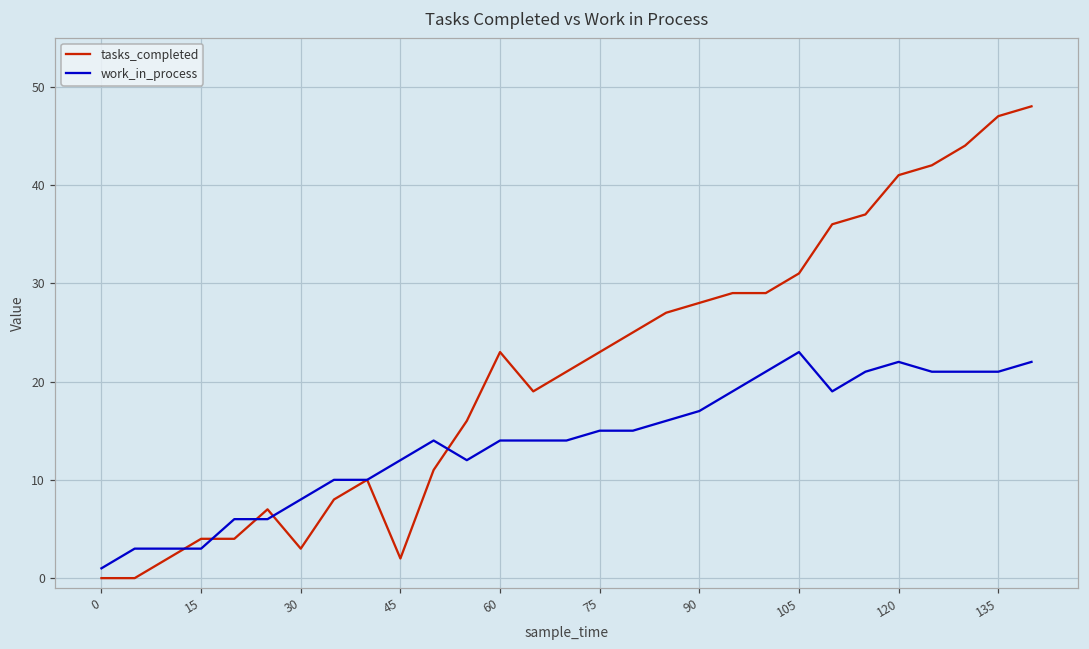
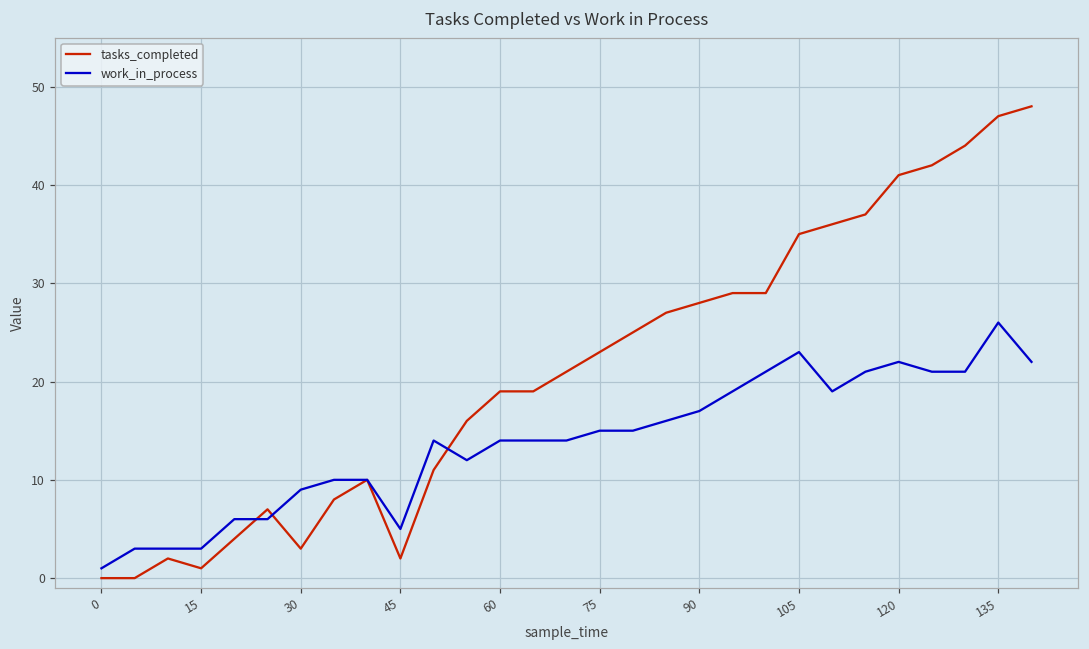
tasks_completed, 15: 4 -> 1
work_in_process, 30: 8 -> 9
work_in_process, 45: 12 -> 5
tasks_completed, 60: 23 -> 19
tasks_completed, 105: 31 -> 35
work_in_process, 135: 21 -> 26
